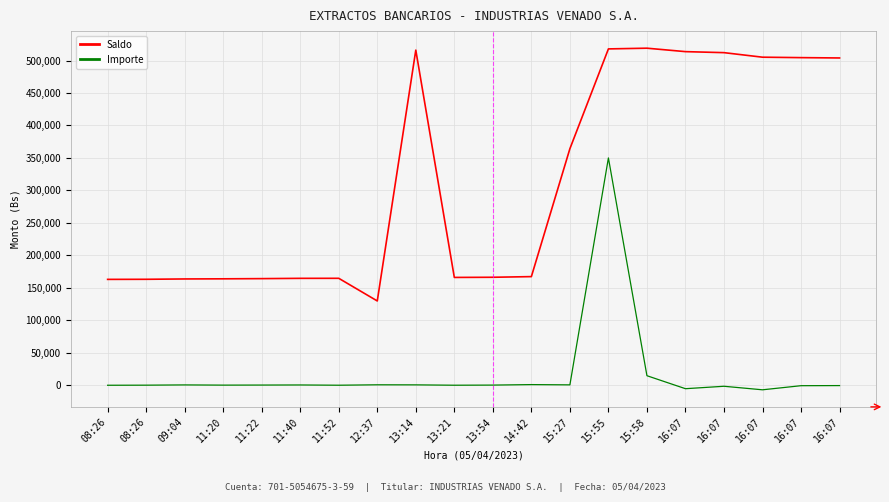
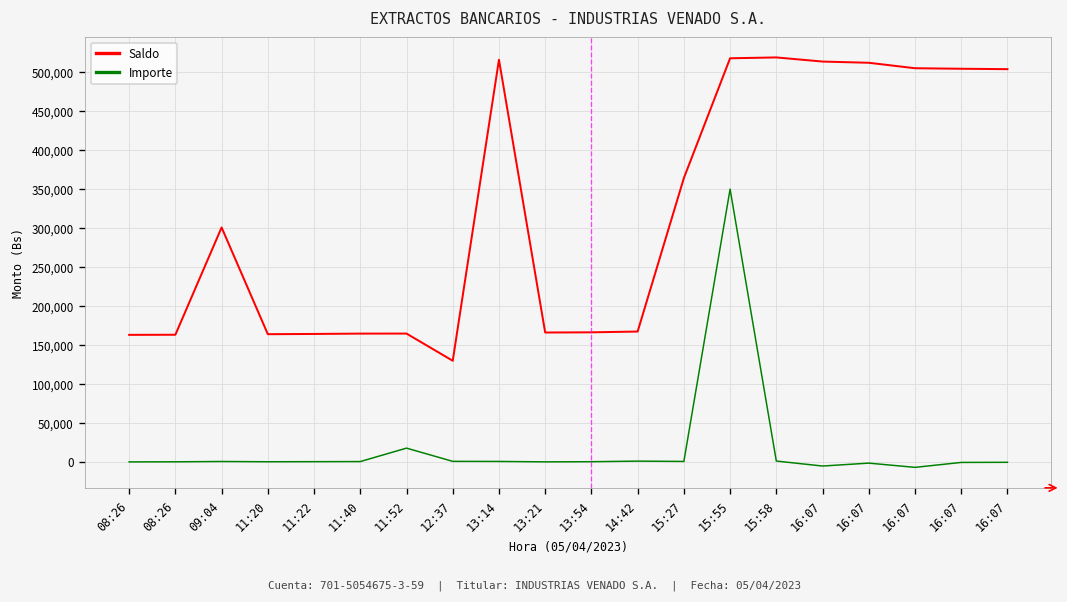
Saldo, 09:04: 160,000 -> 300,000
Importe, 11:52: 0 -> 20,000
Importe, 15:58: 10,000 -> 0
